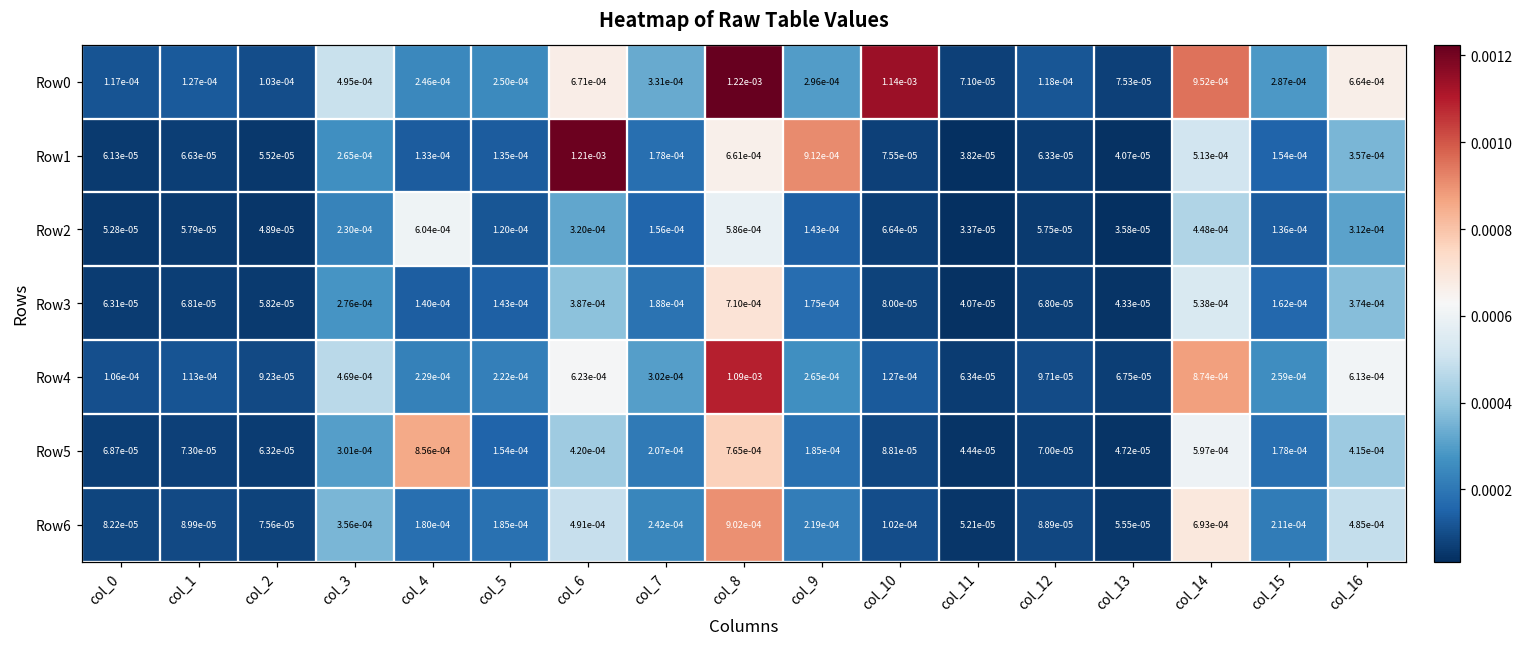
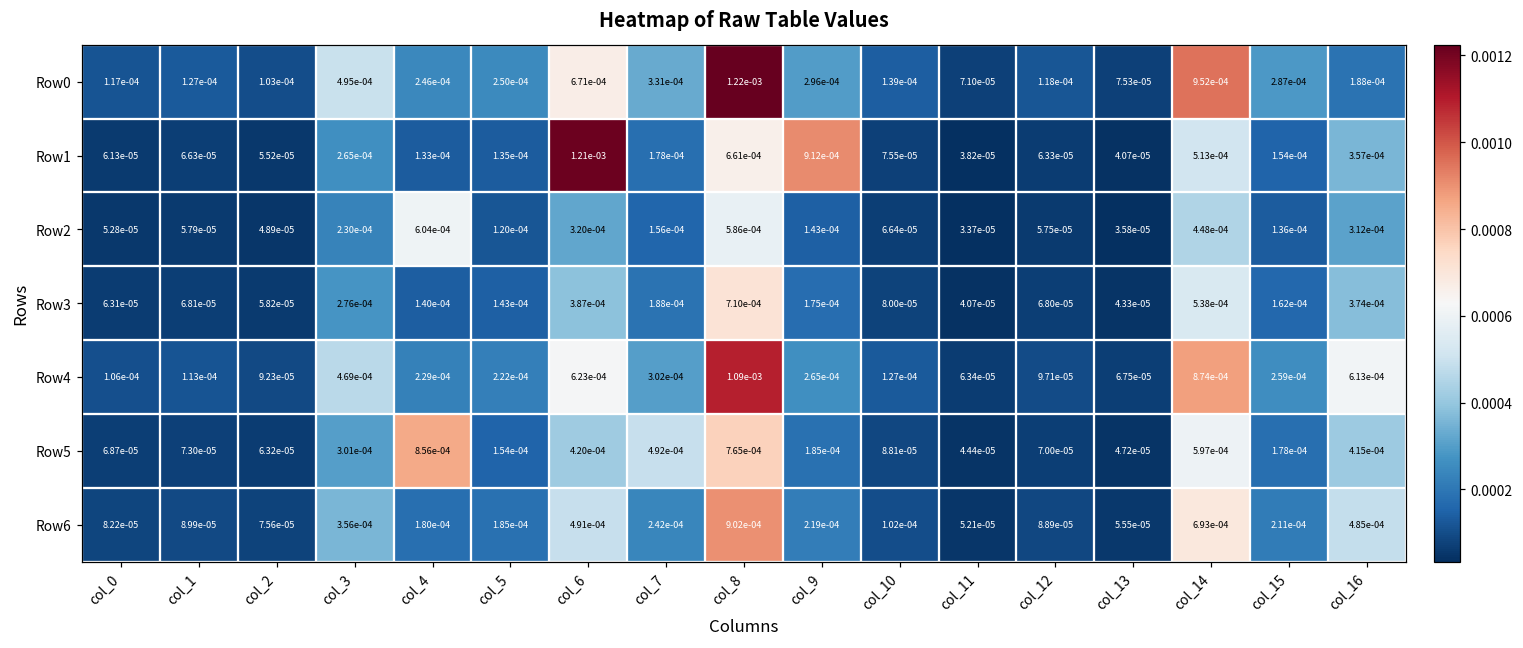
Row0, col_10: 1.14e-03 -> 1.39e-04
Row0, col_16: 6.64e-04 -> 1.88e-04
Row5, col_7: 2.07e-04 -> 4.92e-04
